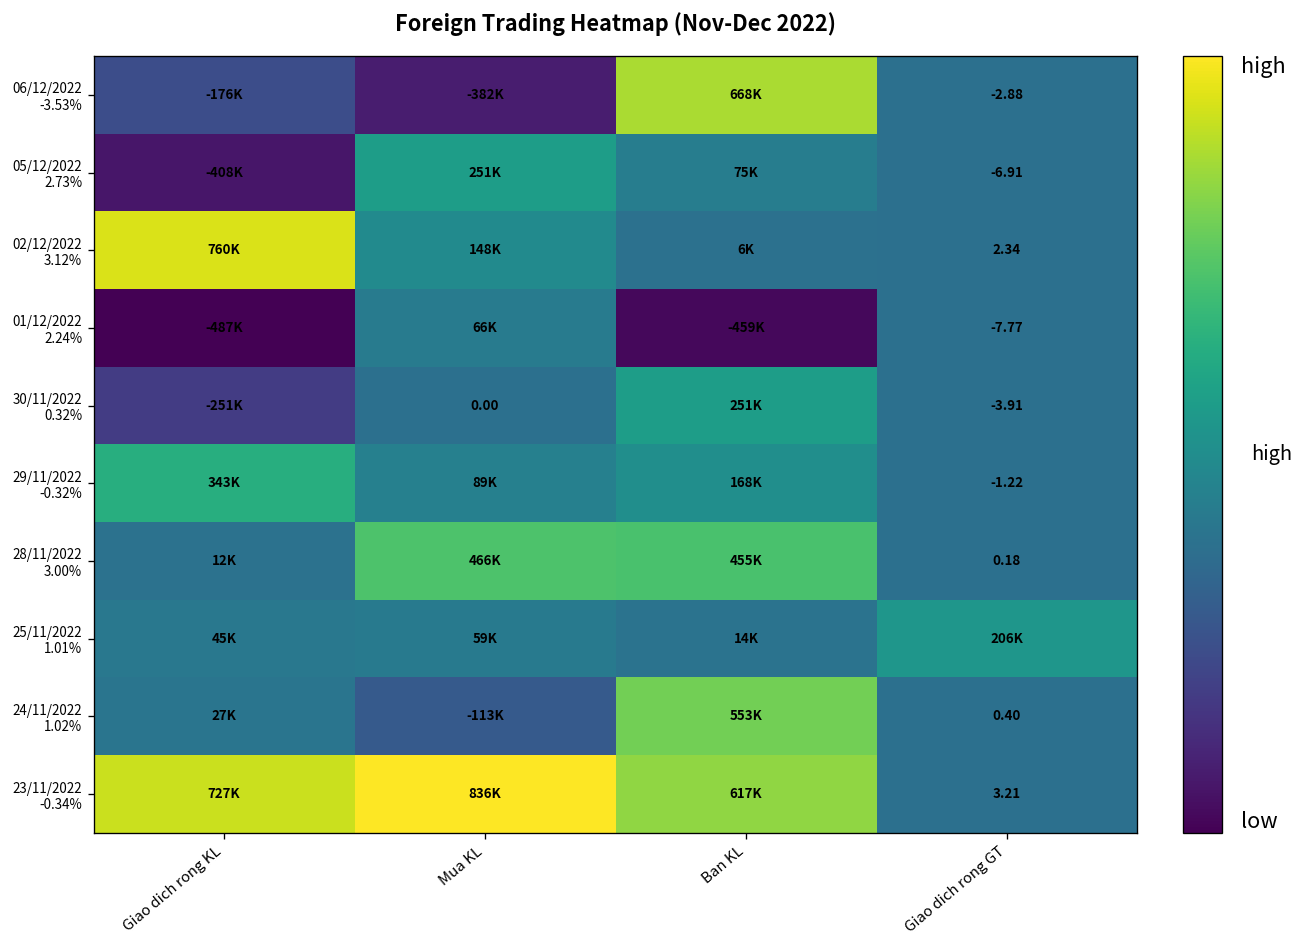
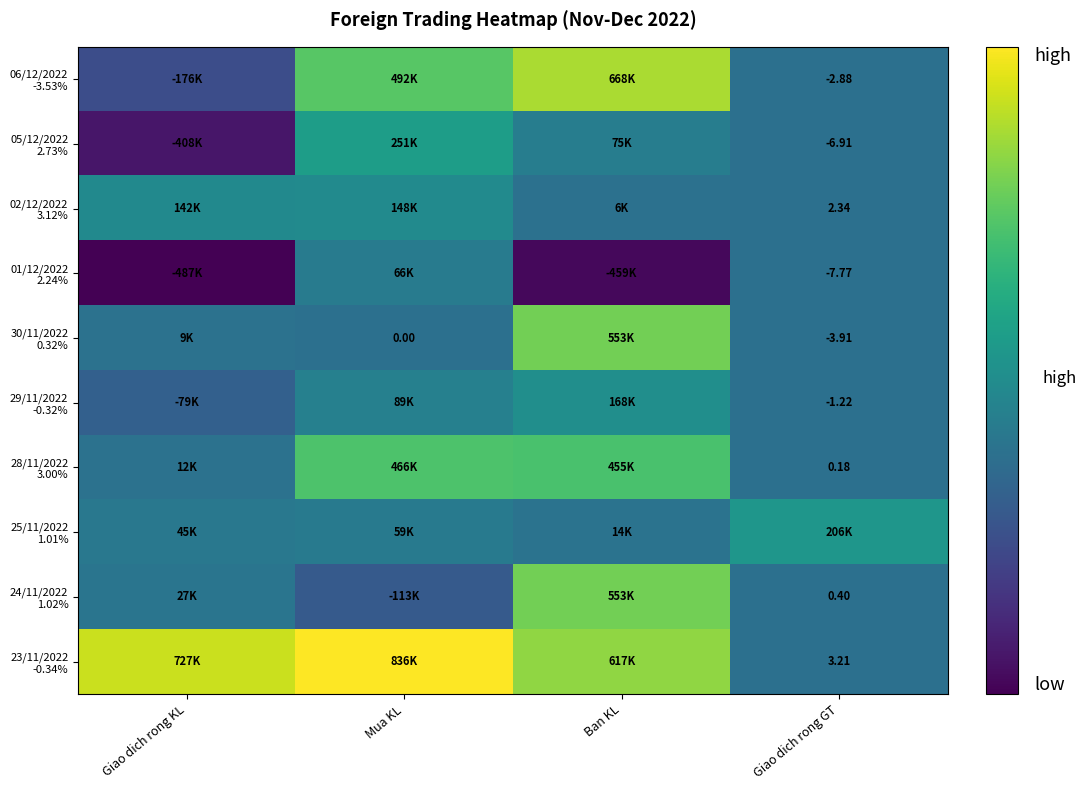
06/12/2022 -3.53%, Mua KL: -382K -> 492K
02/12/2022 3.12%, Giao dich rong KL: 760K -> 142K
30/11/2022 0.32%, Giao dich rong KL: -251K -> 9K
30/11/2022 0.32%, Ban KL: 251K -> 553K
29/11/2022 -0.32%, Giao dich rong KL: 343K -> -79K
